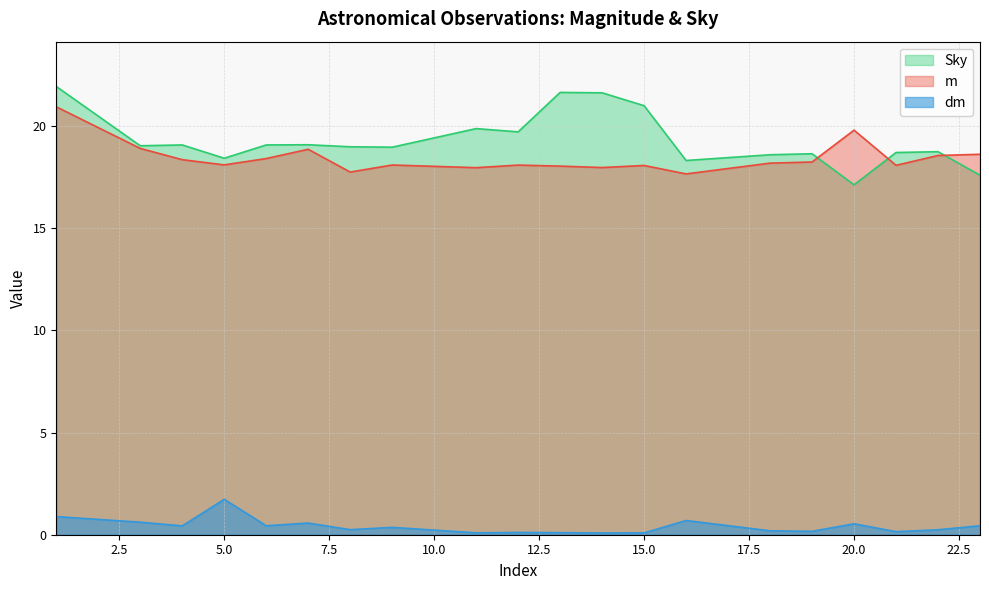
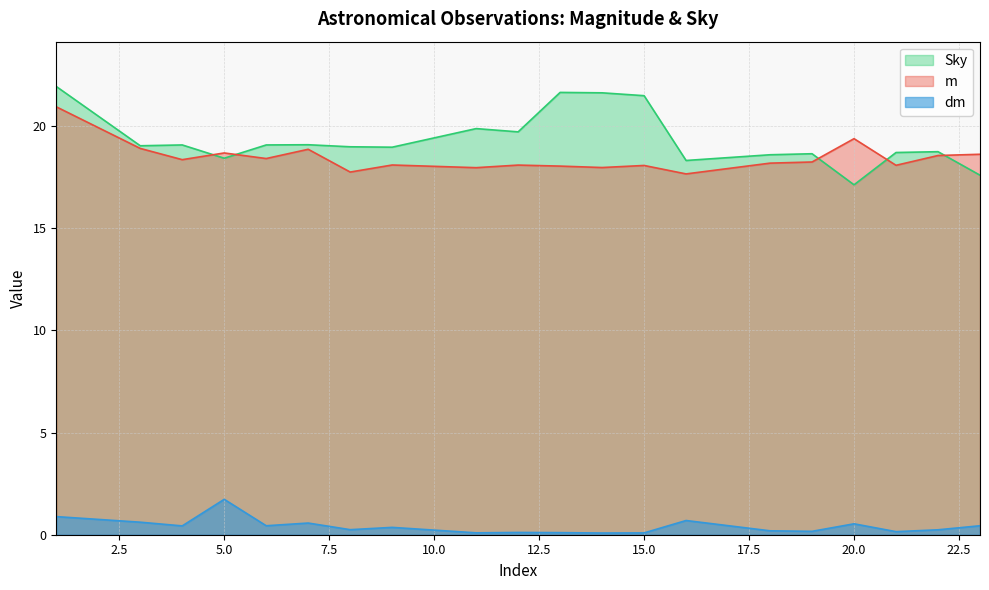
m, 5.0: 18.1 -> 18.7
Sky, 15.0: 21.0 -> 21.5
m, 20.0: 19.8 -> 19.4
